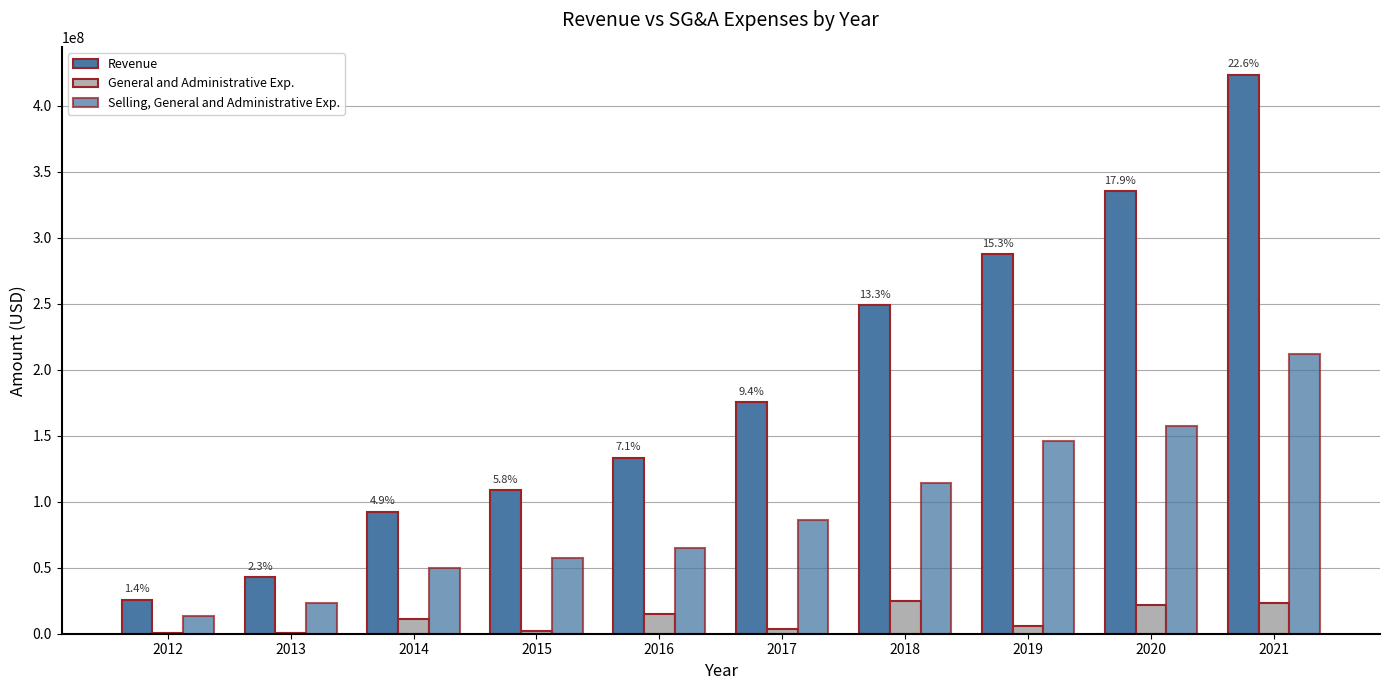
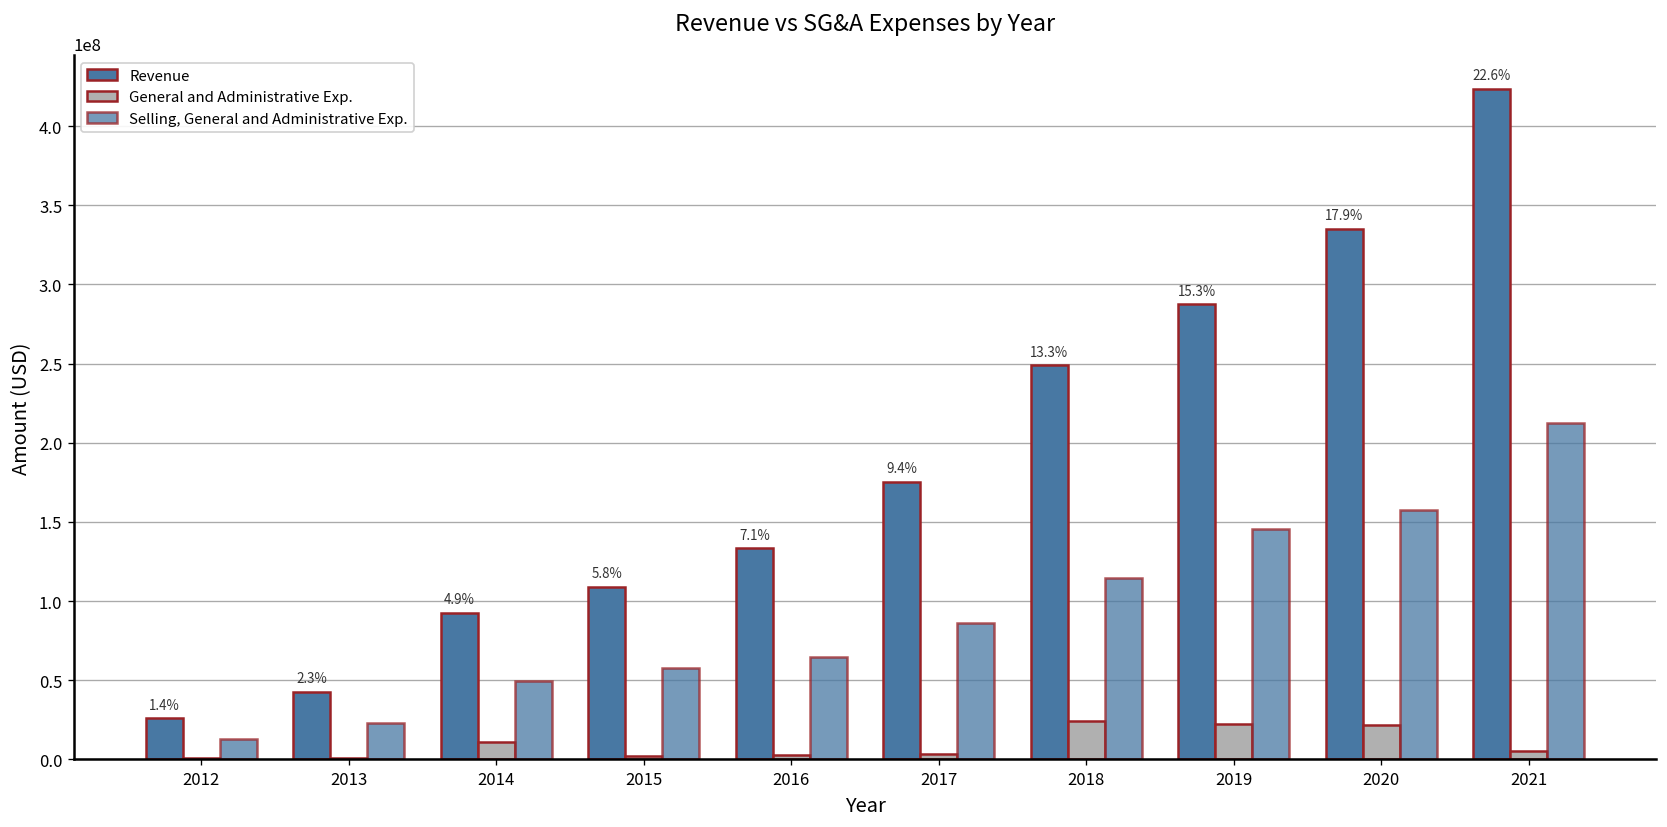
General and Administrative Exp., 2016: 15000000 -> 3000000
General and Administrative Exp., 2019: 6000000 -> 23000000
General and Administrative Exp., 2021: 23000000 -> 5000000
